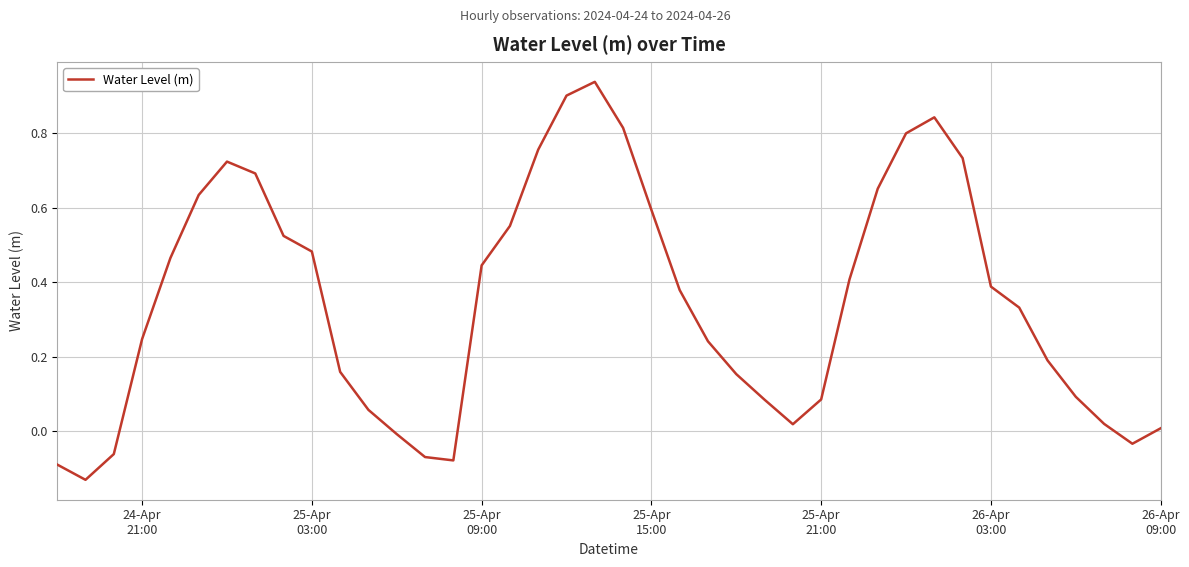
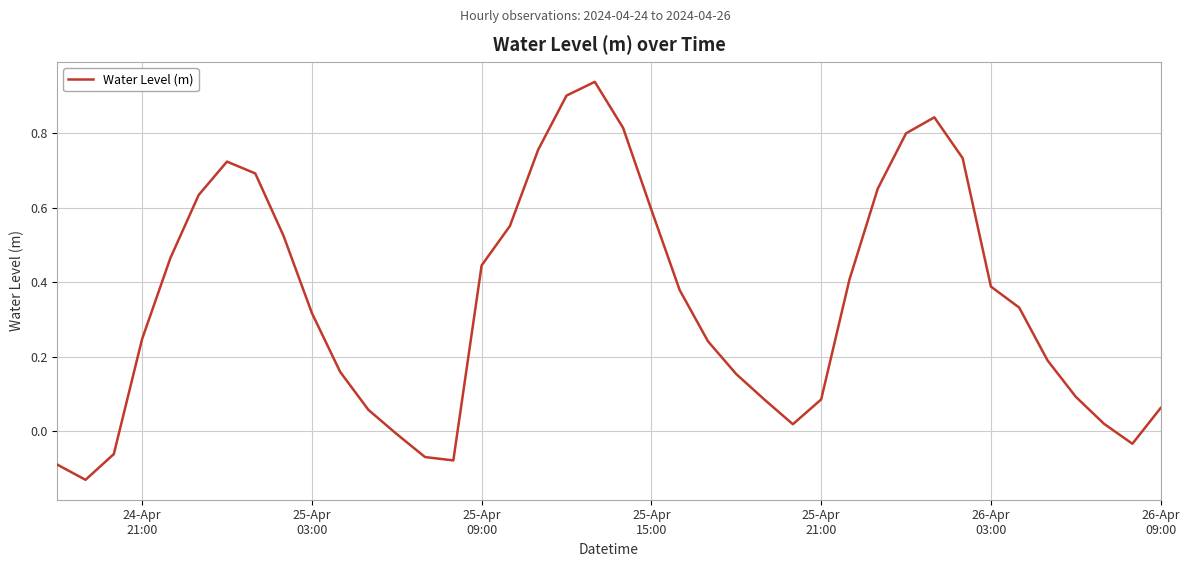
25-Apr 03:00: 0.48 -> 0.32
26-Apr 09:00: 0.01 -> 0.06
